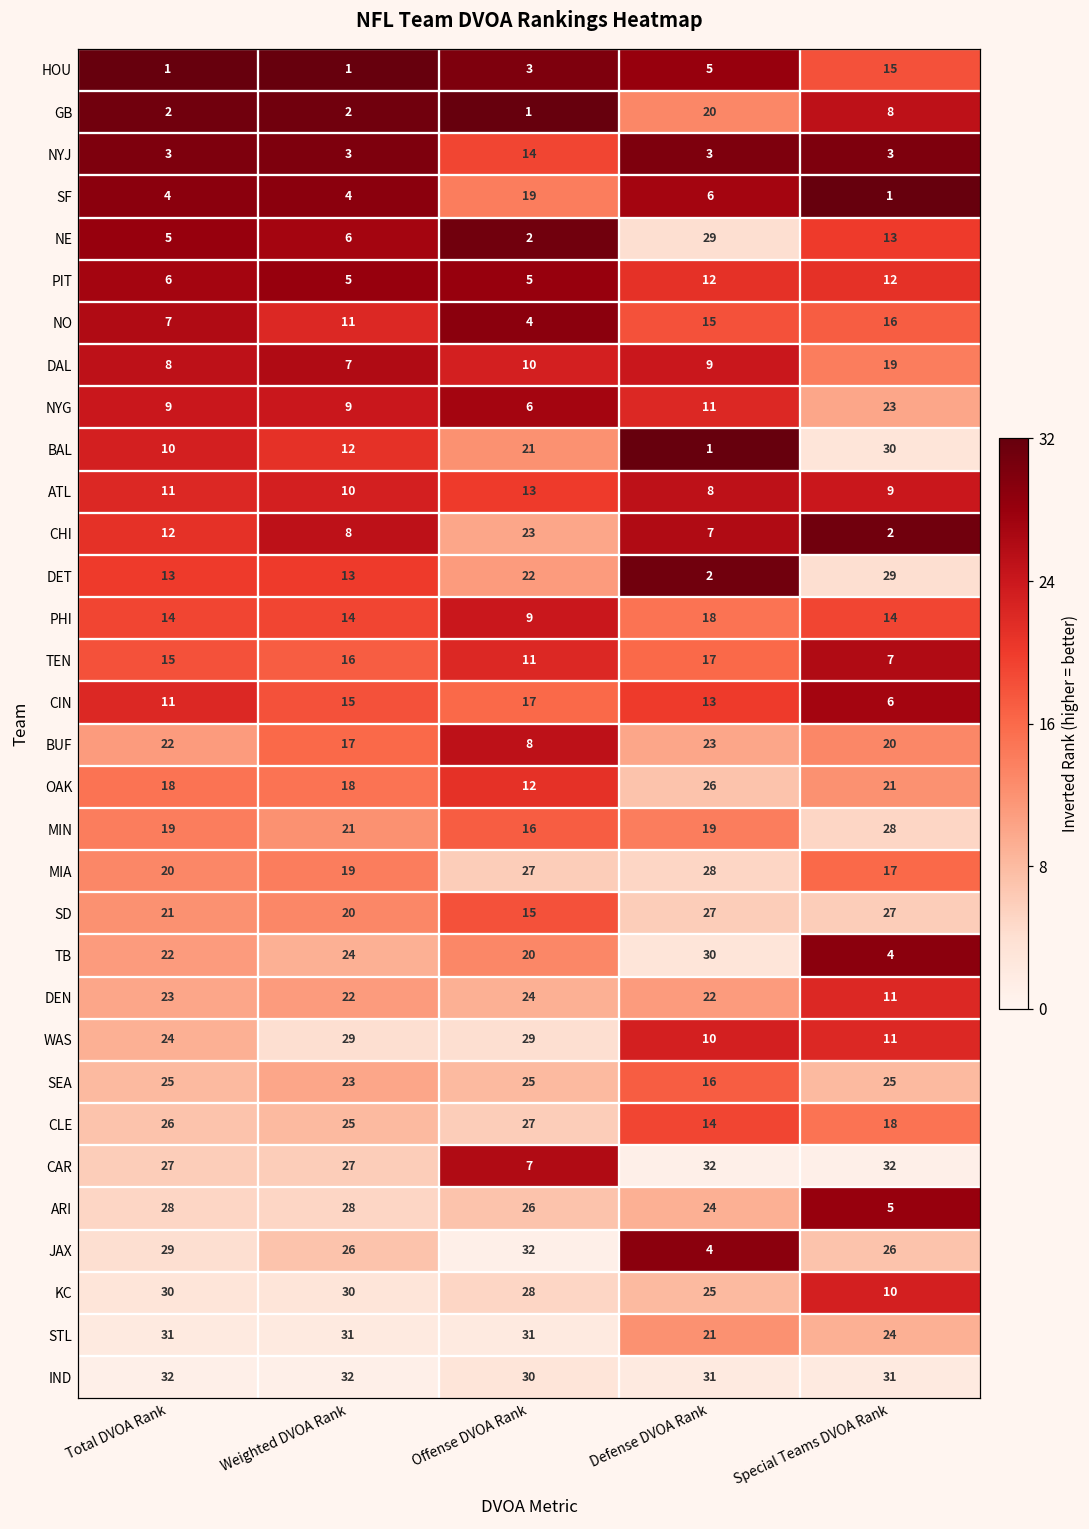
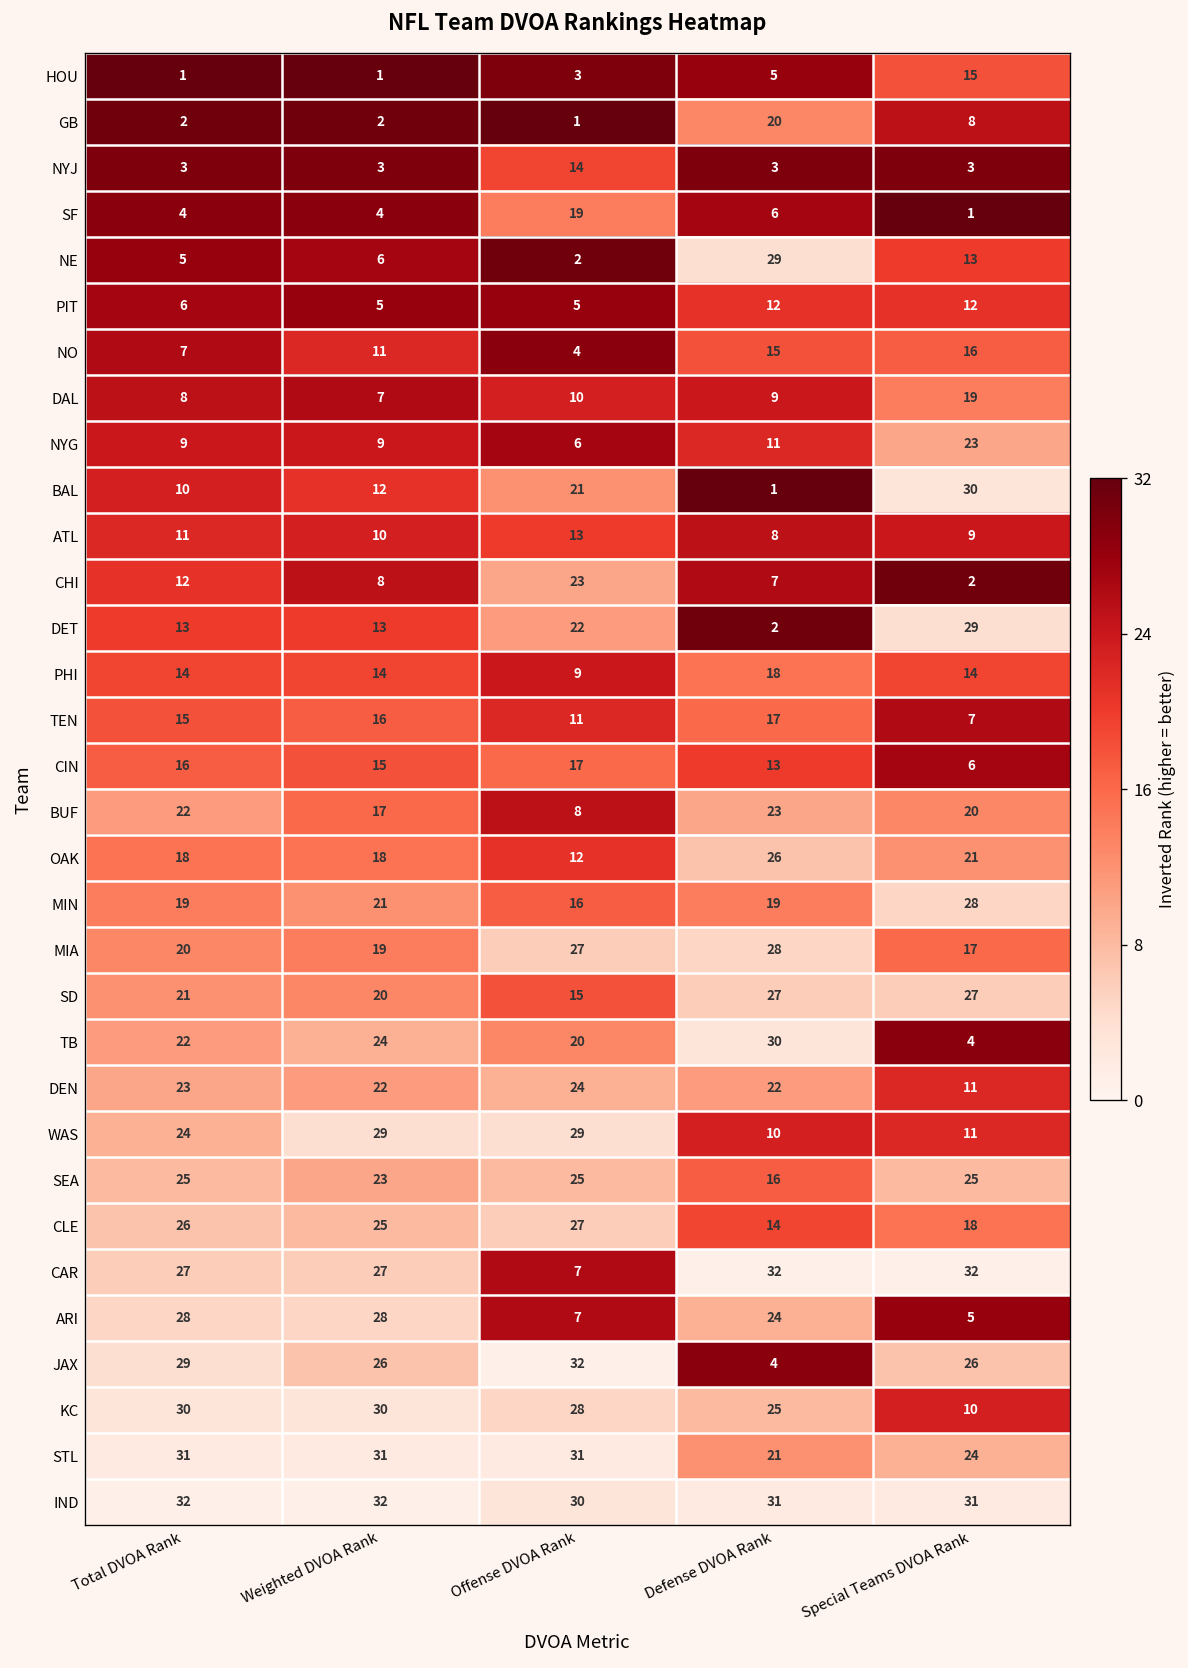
CIN, Total DVOA Rank: 11 -> 16
ARI, Offense DVOA Rank: 26 -> 7
